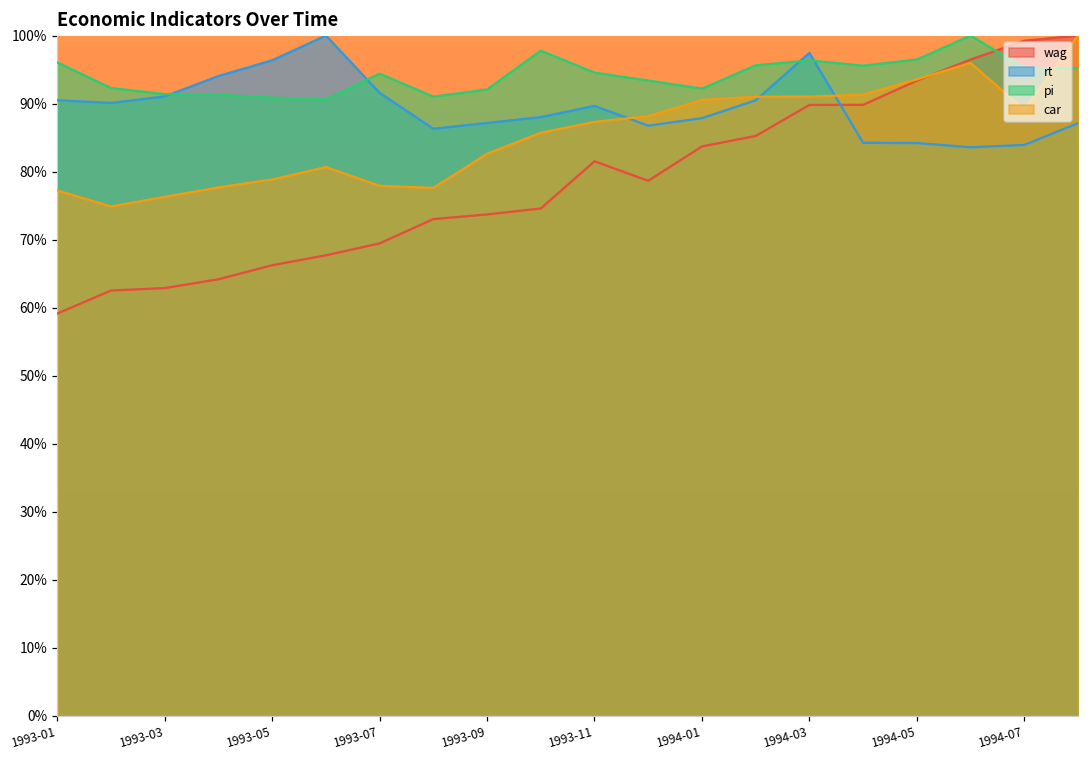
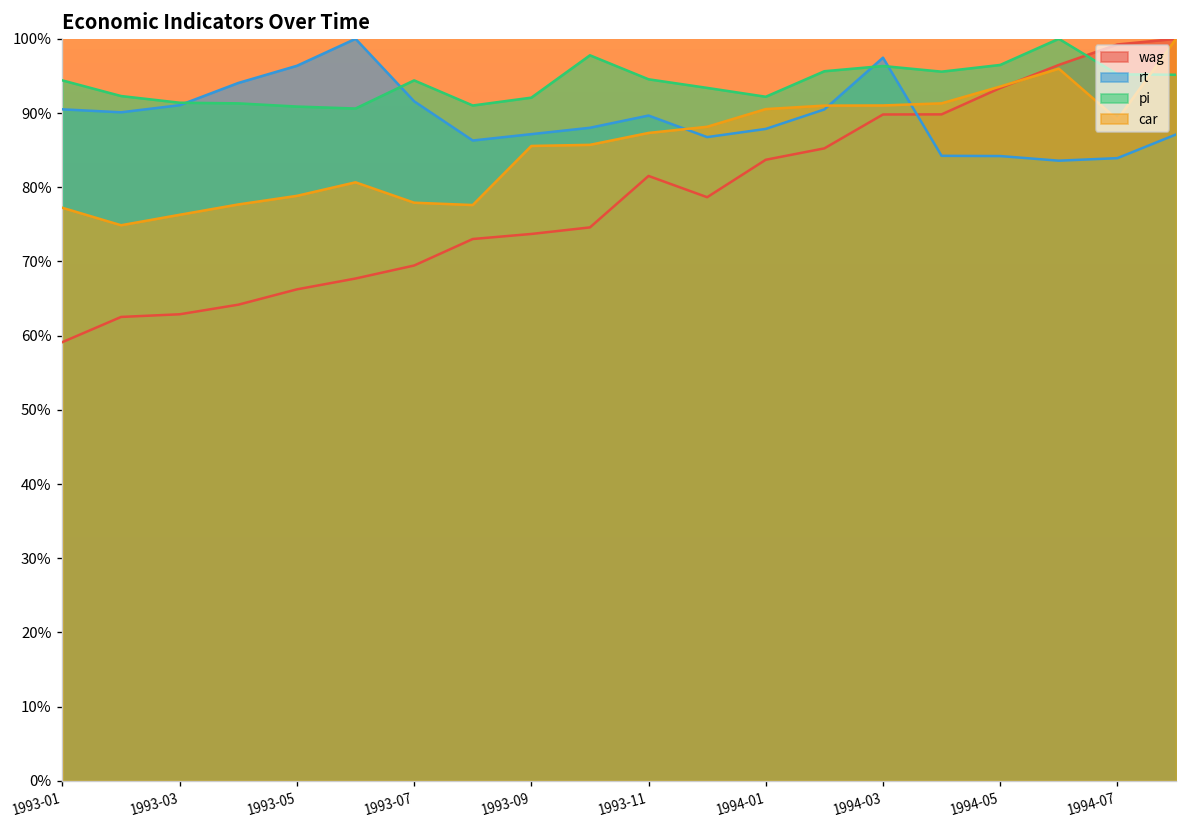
pi, 1993-01: 96% -> 94%
car, 1993-09: 83% -> 86%
